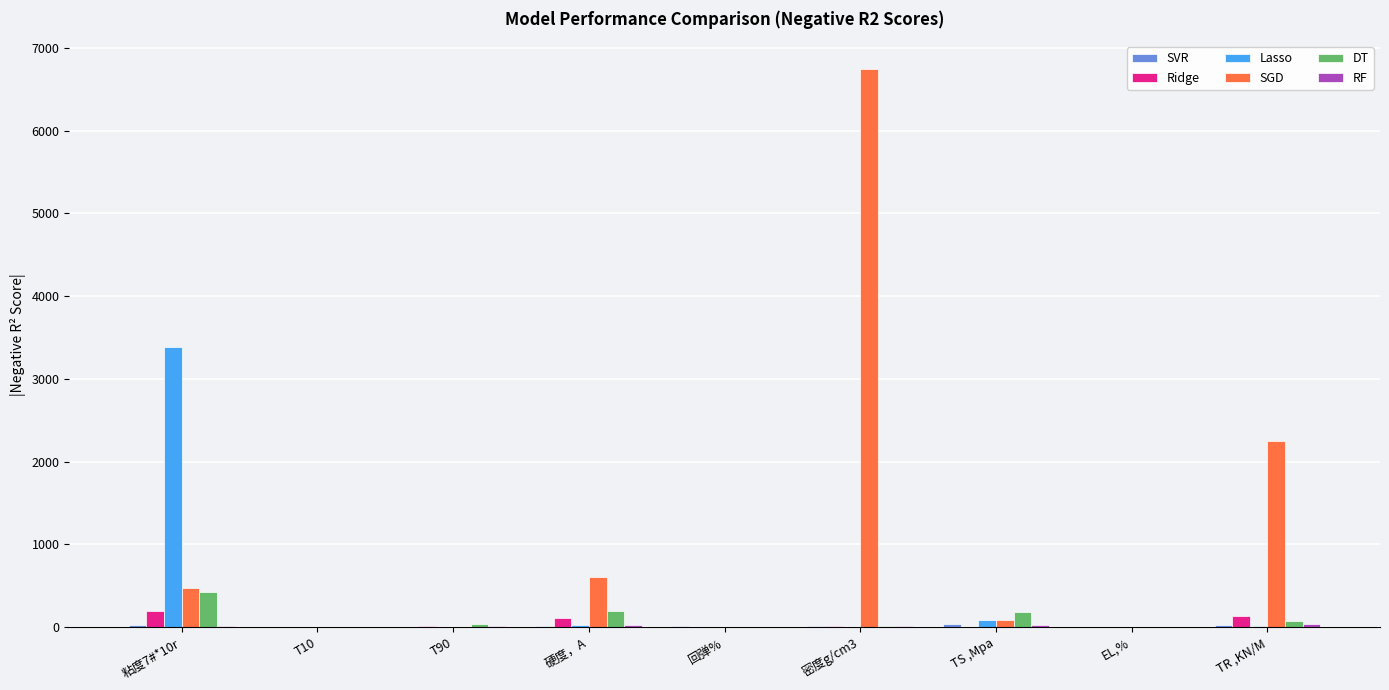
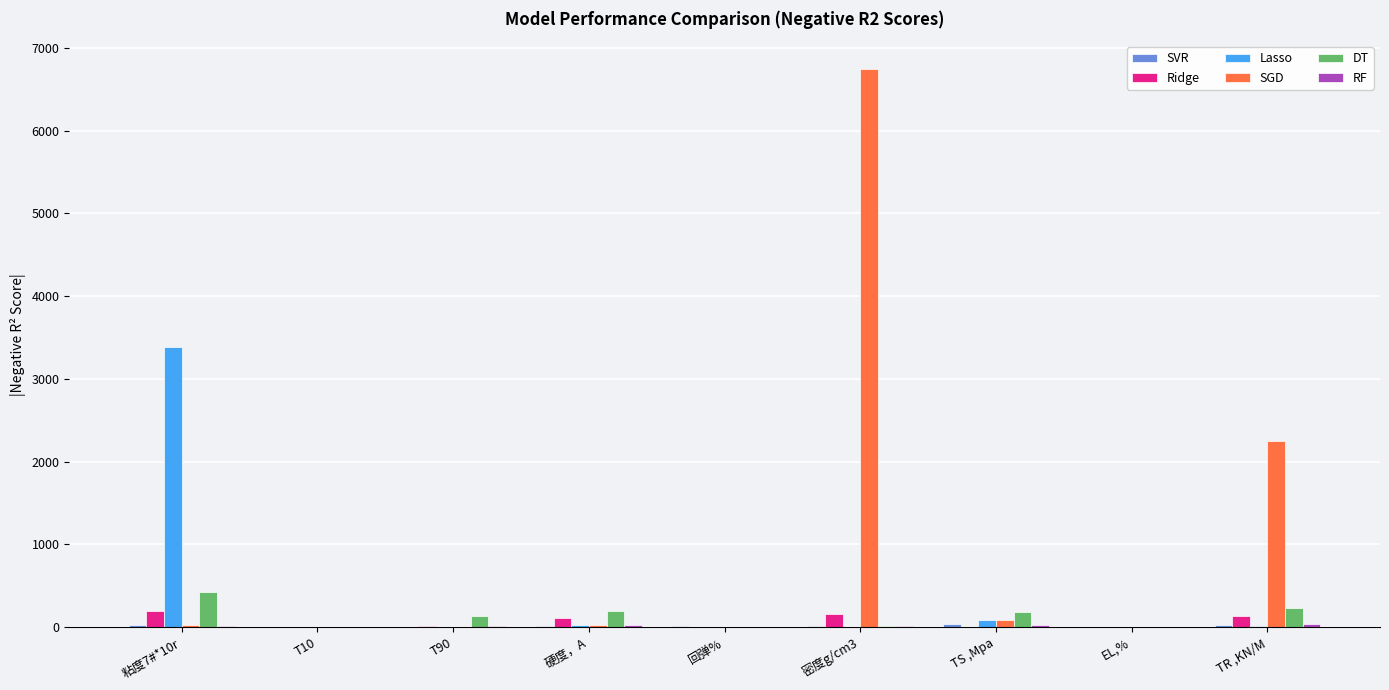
SGD, 粘度7#*10r: 500 -> 0
DT, T90: 0 -> 100
SGD, 硬度，A: 600 -> 0
Ridge, 密度g/cm3: 0 -> 200
DT, TR ,KN/M: 100 -> 200
